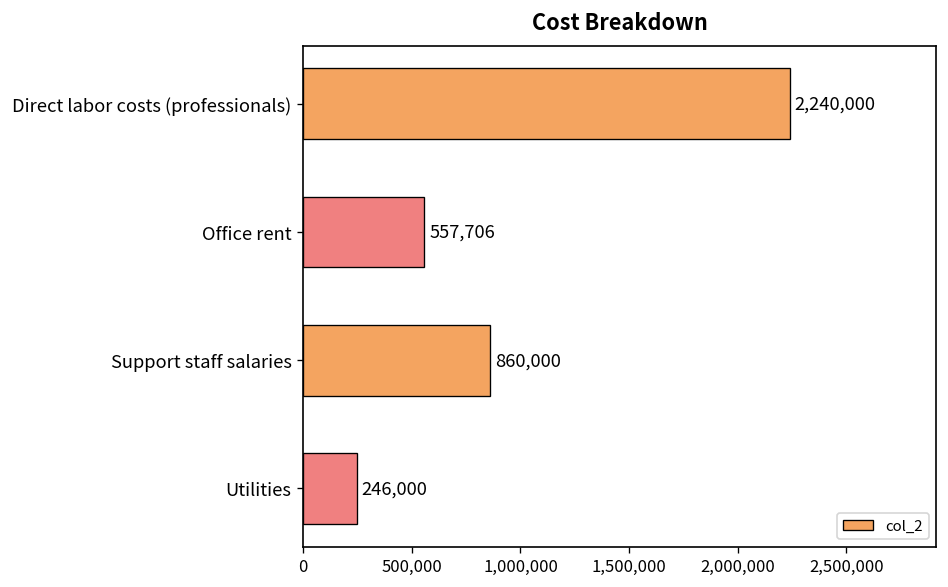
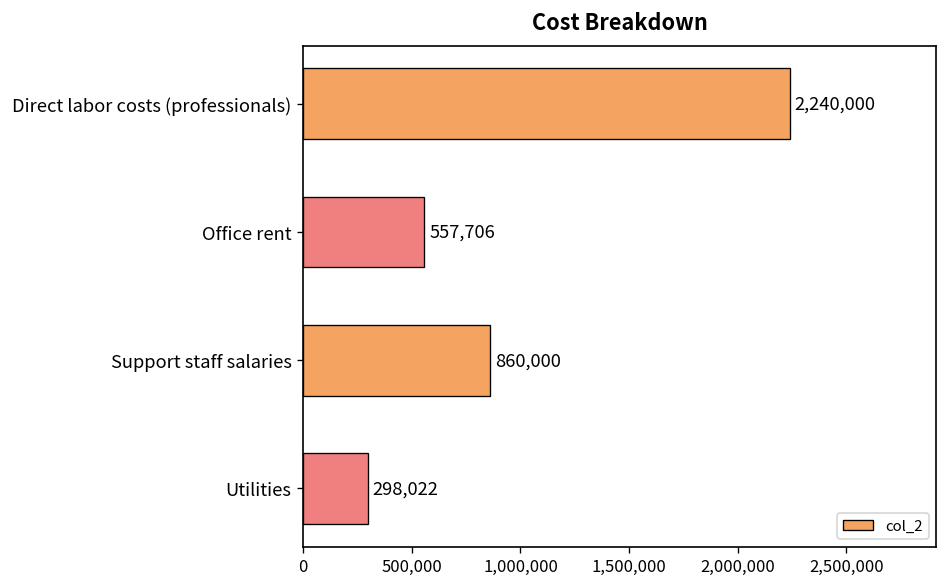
Utilities: 246,000 -> 298,022
